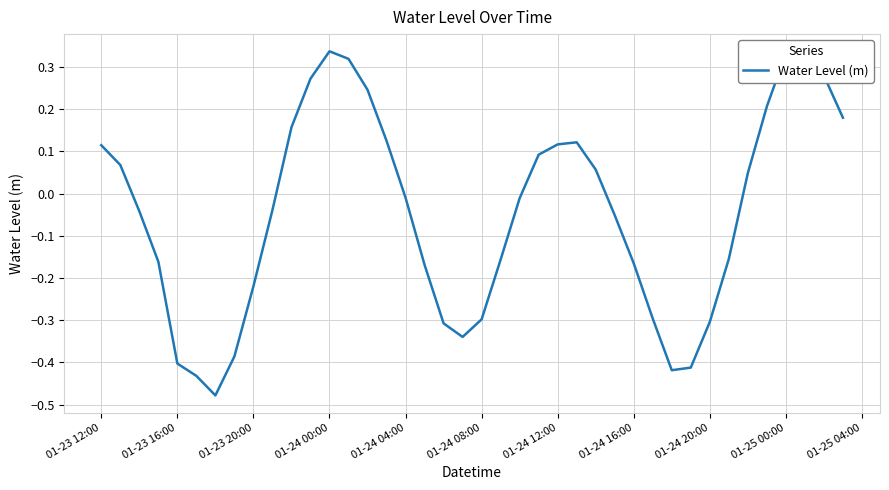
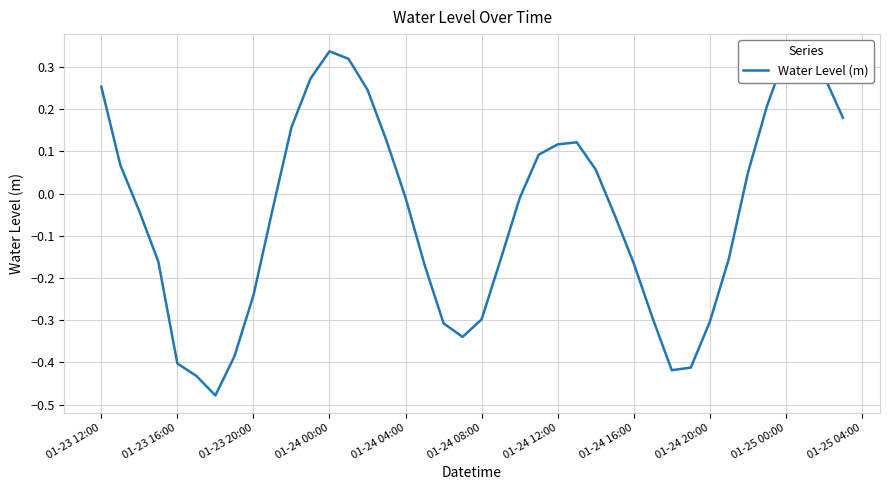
01-23 12:00: 0.11 -> 0.25
01-23 20:00: -0.22 -> -0.24
